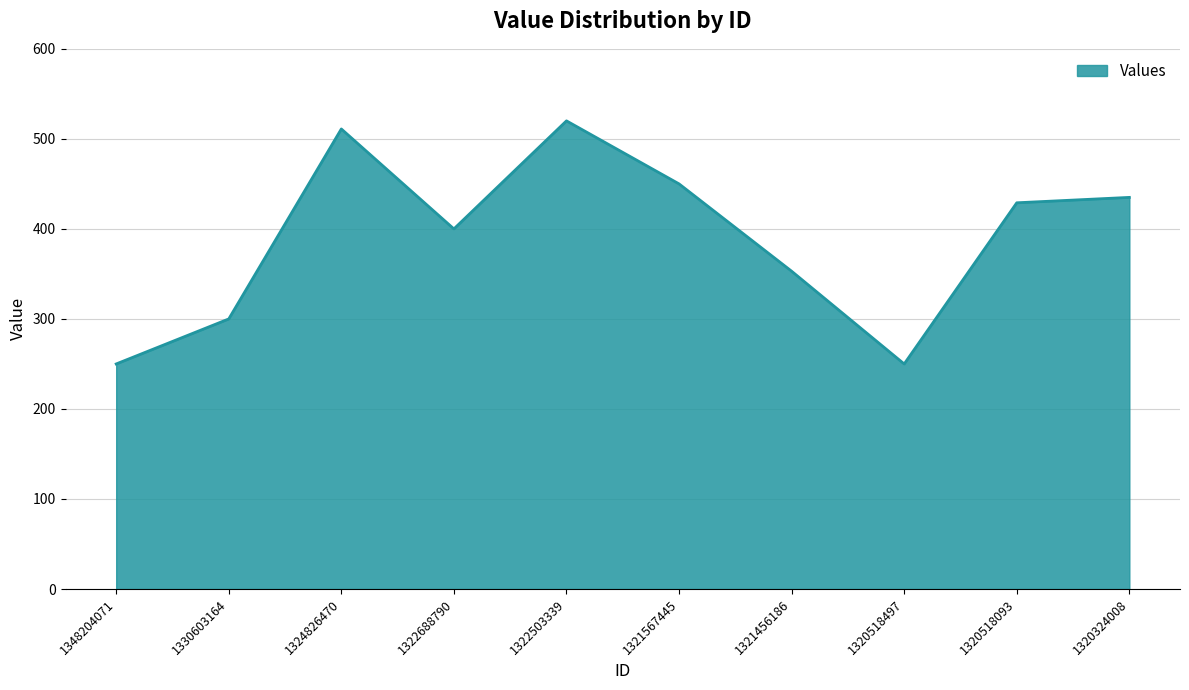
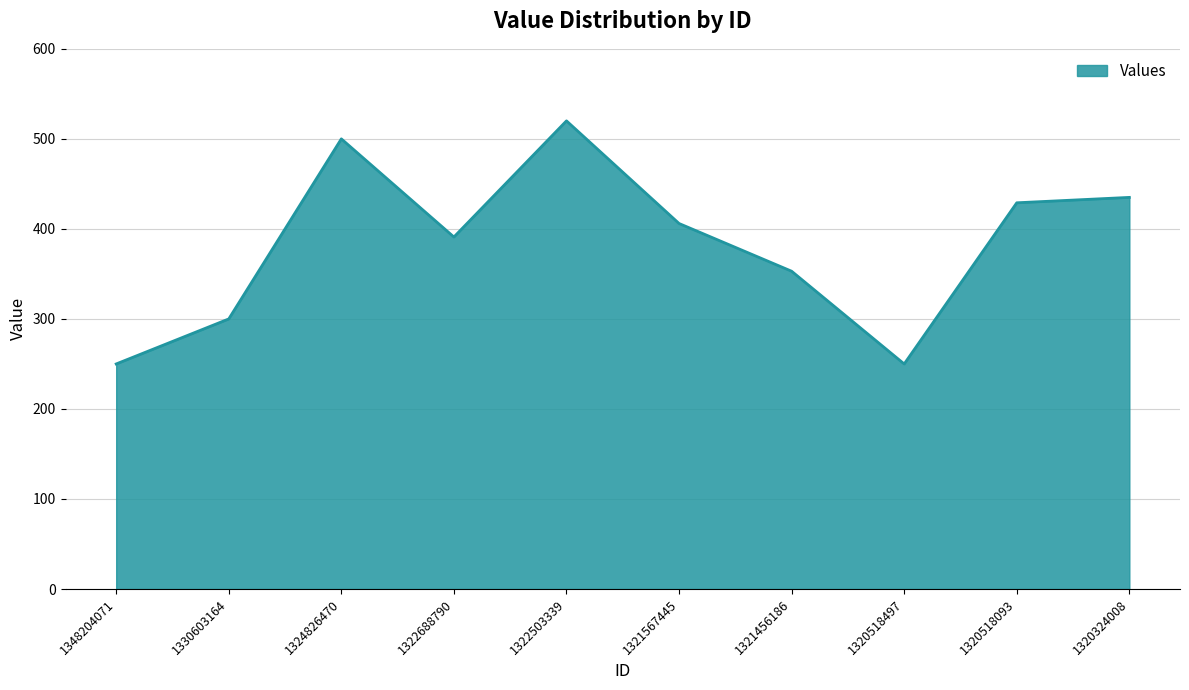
1324826470: 510 -> 500
1322688790: 400 -> 390
1321567445: 450 -> 410
